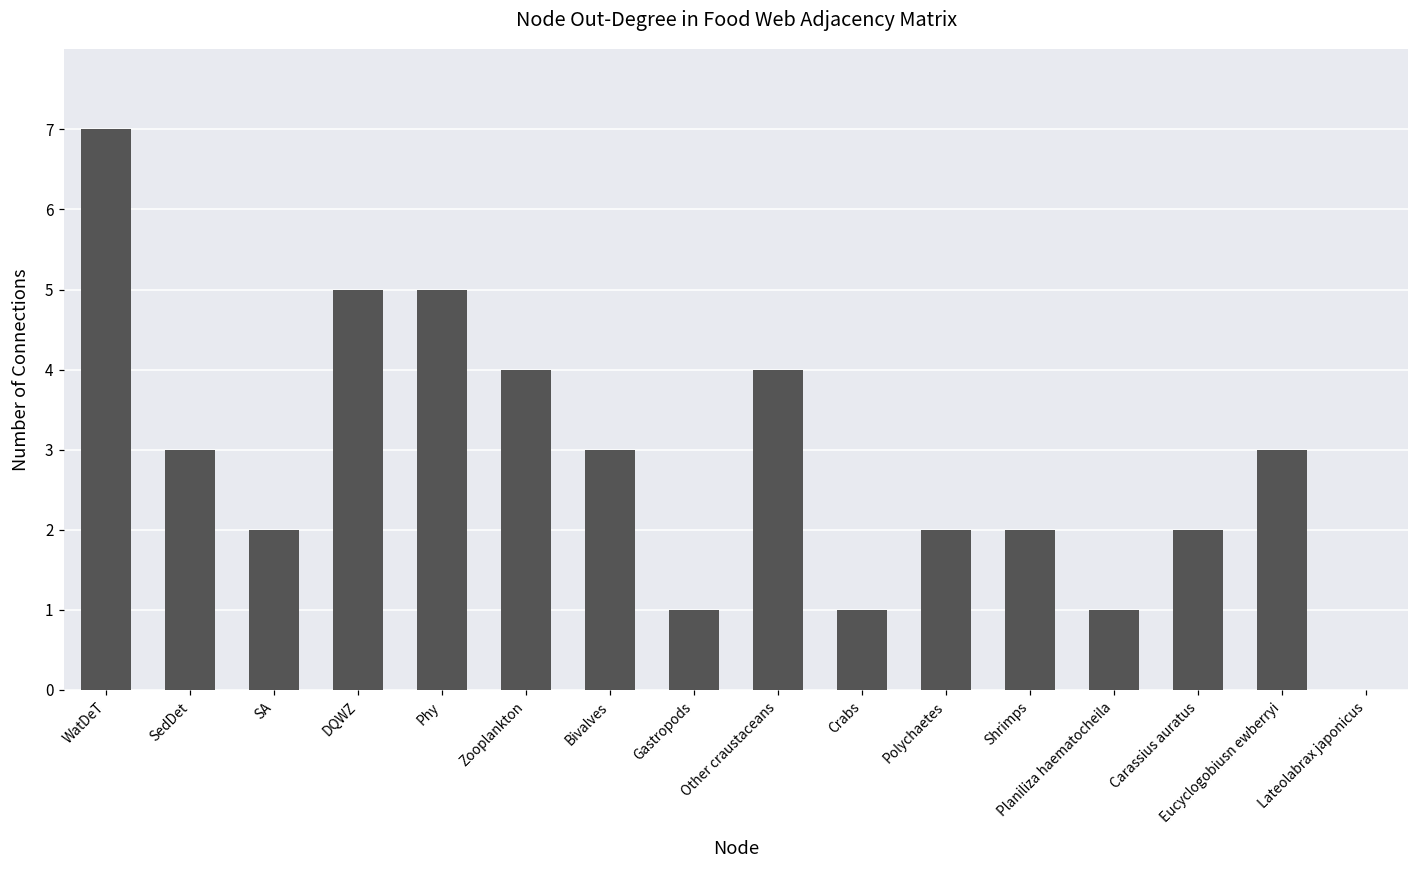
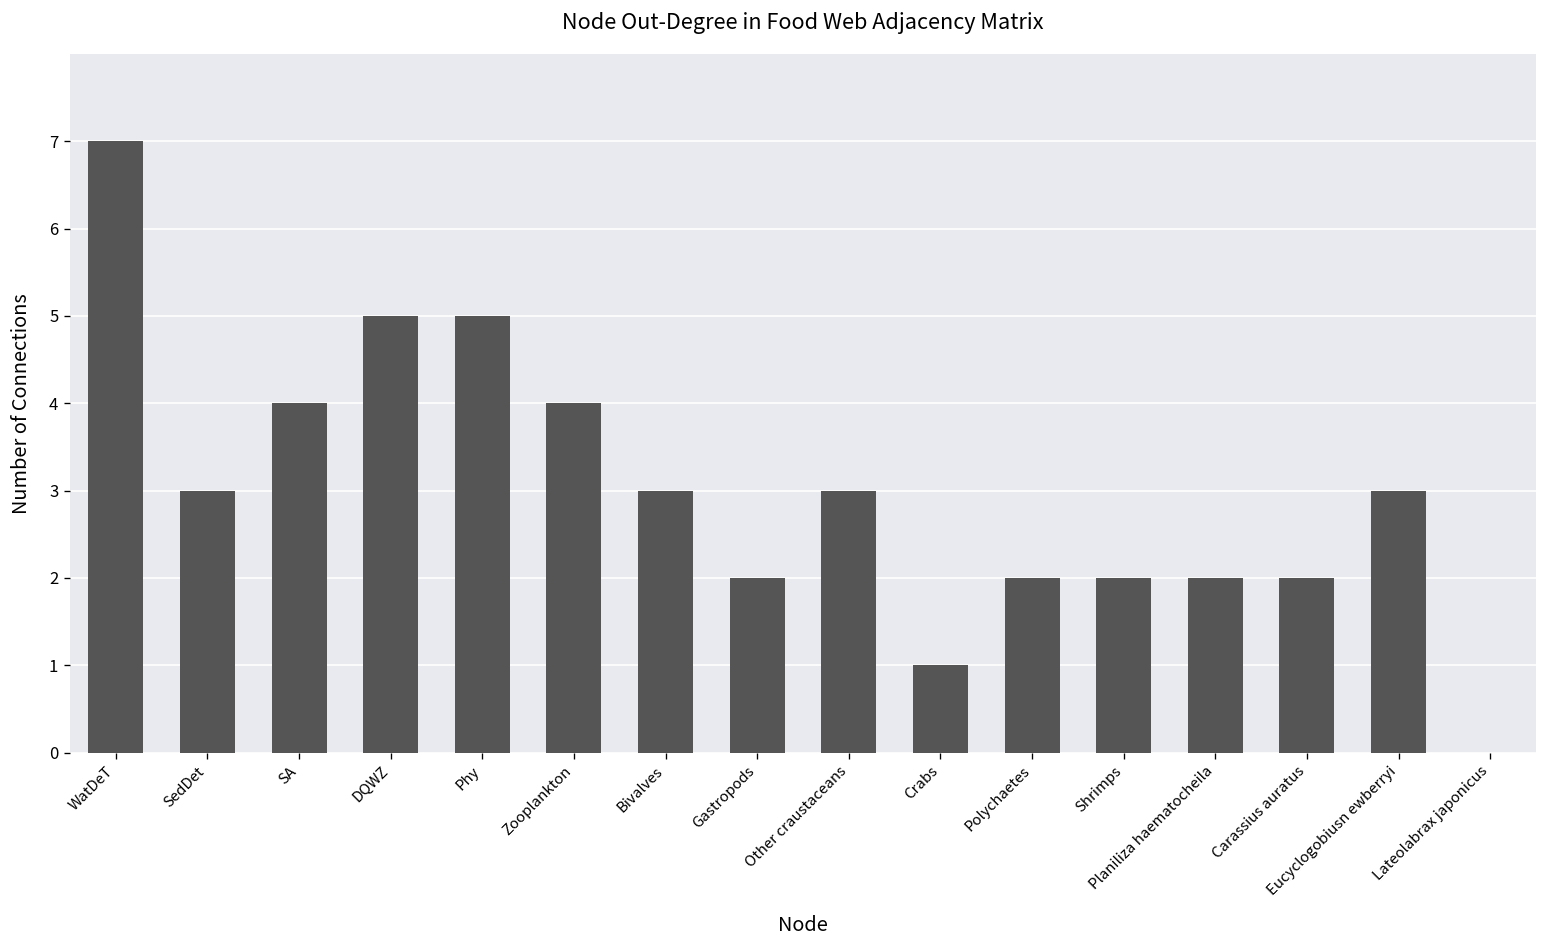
SA: 2 -> 4
Gastropods: 1 -> 2
Other craustaceans: 4 -> 3
Planiliza haematocheila: 1 -> 2
